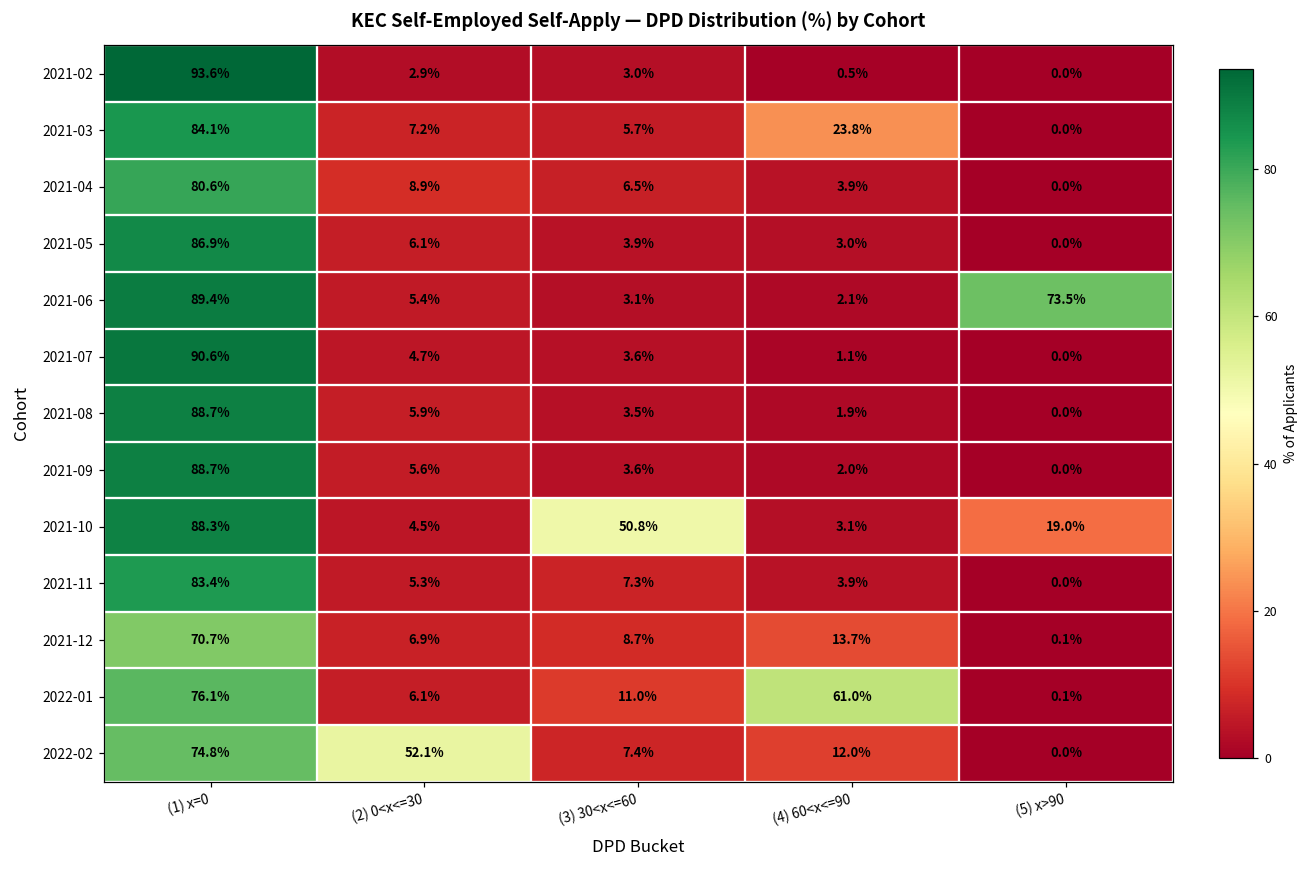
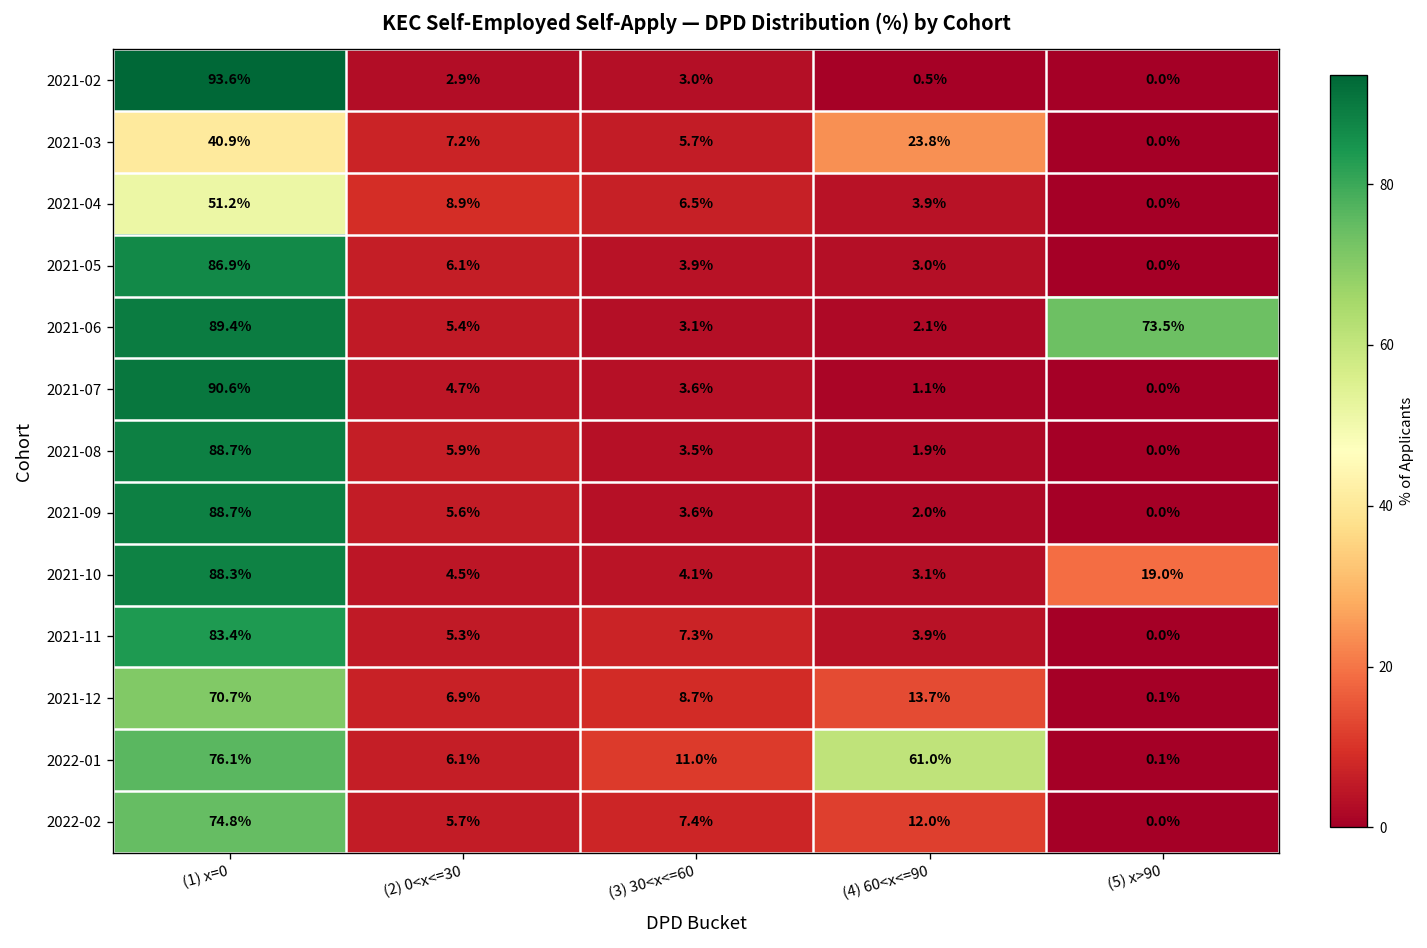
2021-03, (1) x=0: 84.1% -> 40.9%
2021-04, (1) x=0: 80.6% -> 51.2%
2021-10, (3) 30<x<=60: 50.8% -> 4.1%
2022-02, (2) 0<x<=30: 52.1% -> 5.7%
